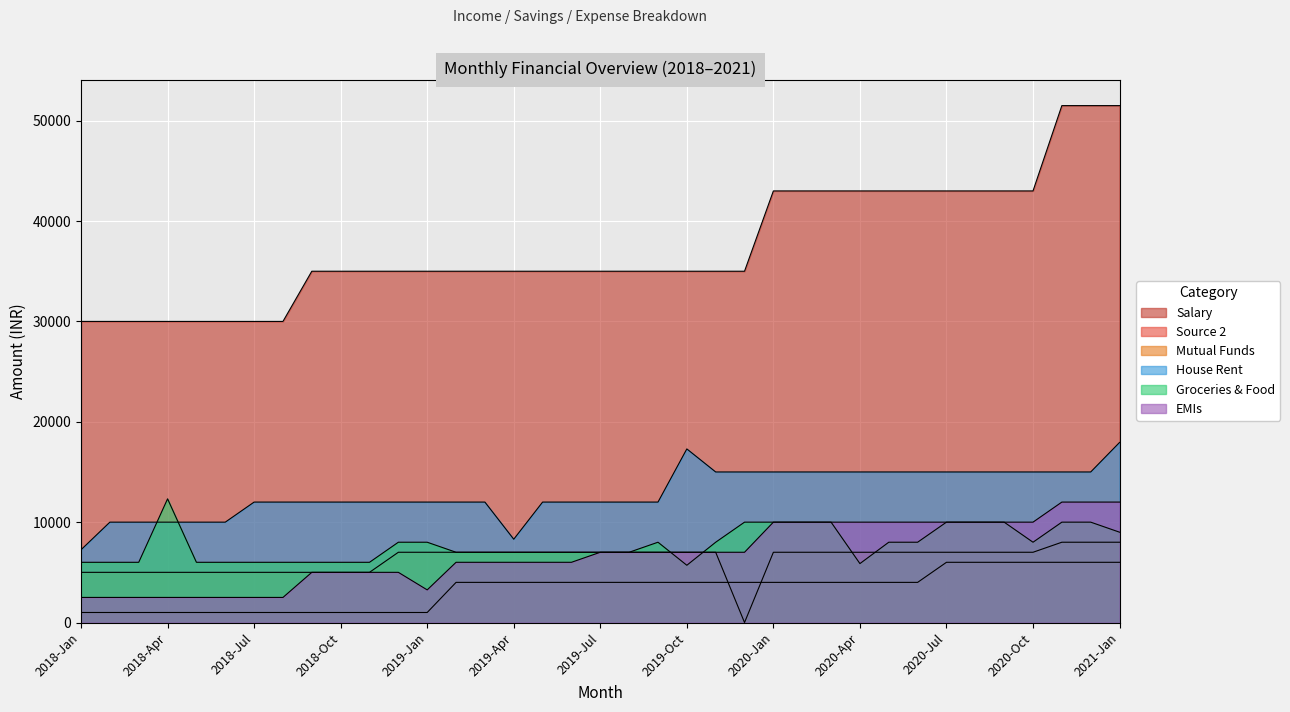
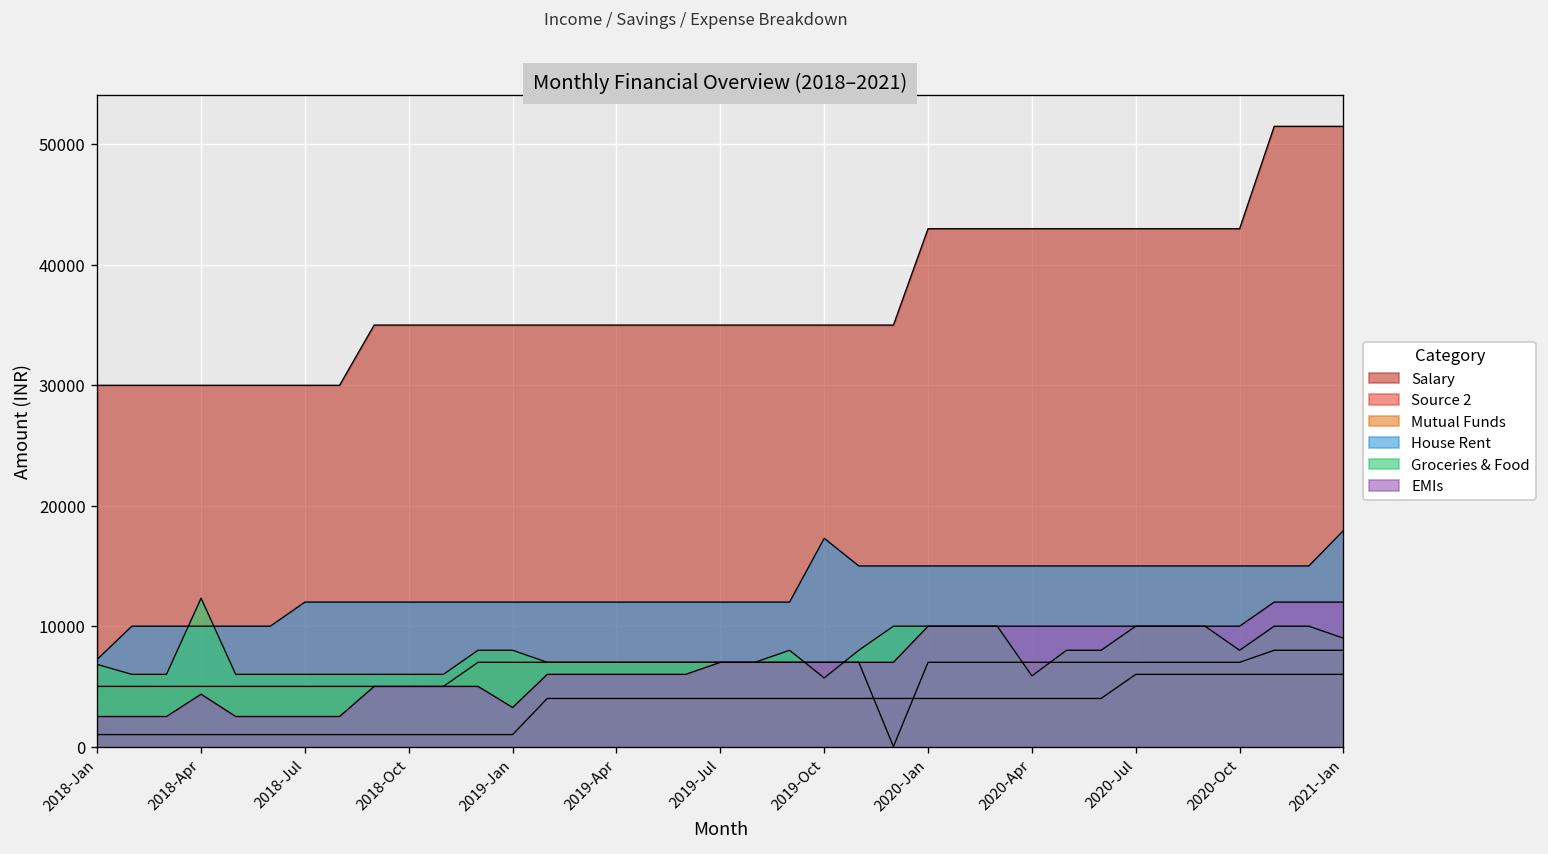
Groceries & Food, 2018-Jan: 6000 -> 6800
EMIs, 2018-Apr: 2500 -> 4400
House Rent, 2019-Apr: 8300 -> 12000
